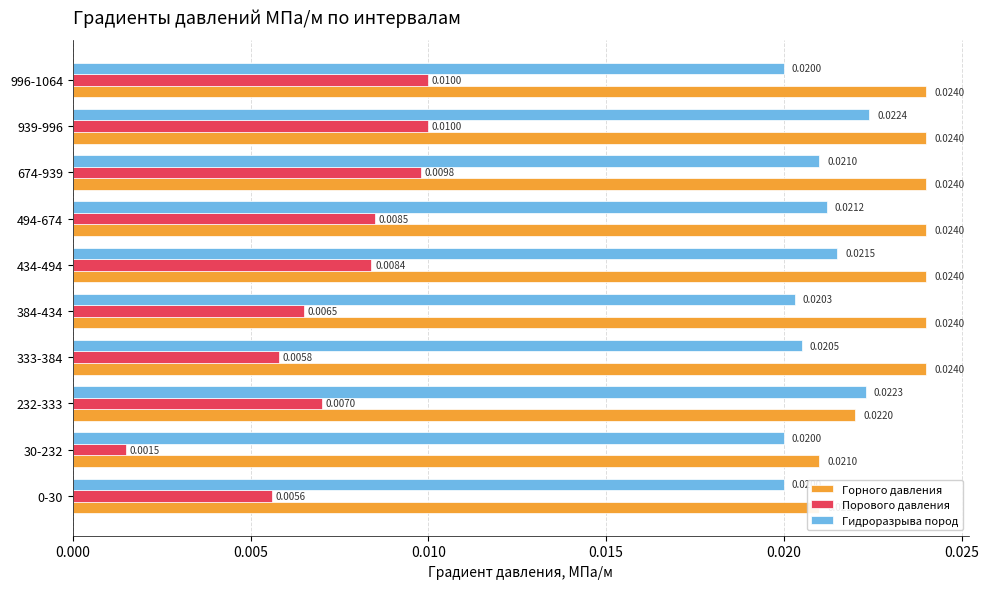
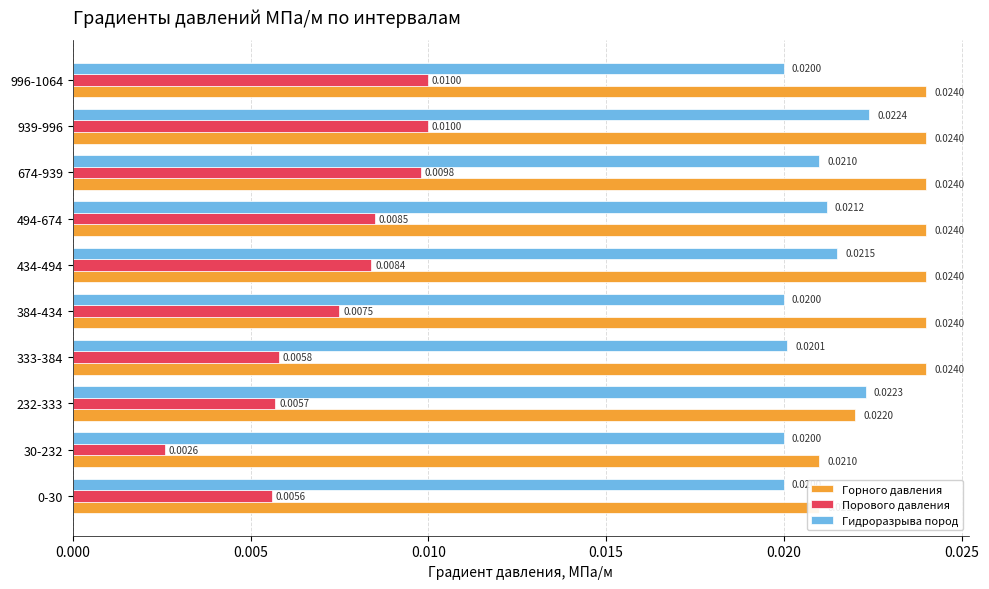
Гидроразрыва пород, 384-434: 0.0203 -> 0.0200
Порового давления, 384-434: 0.0065 -> 0.0075
Гидроразрыва пород, 333-384: 0.0205 -> 0.0201
Порового давления, 232-333: 0.0070 -> 0.0057
Порового давления, 30-232: 0.0015 -> 0.0026
